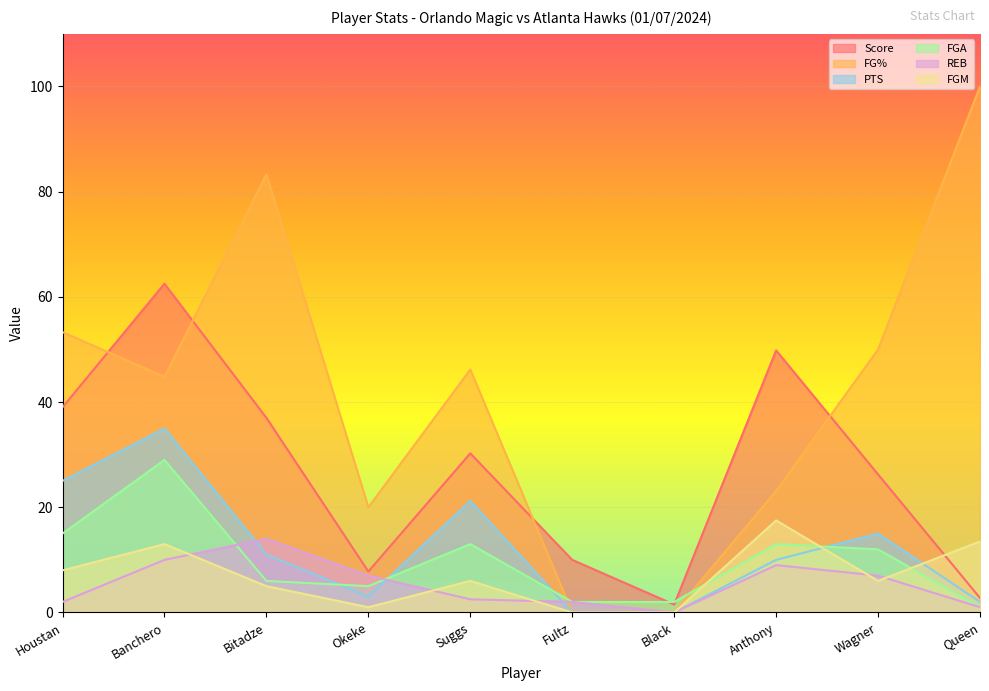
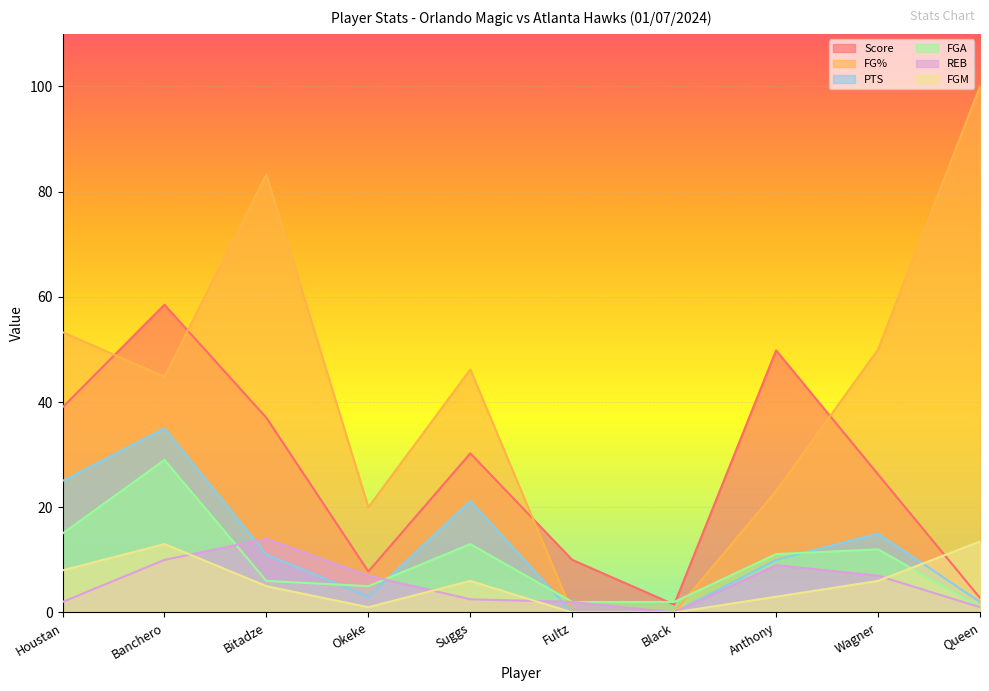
Score, Banchero: 63 -> 59
FGA, Anthony: 13 -> 11
FGM, Anthony: 18 -> 3
